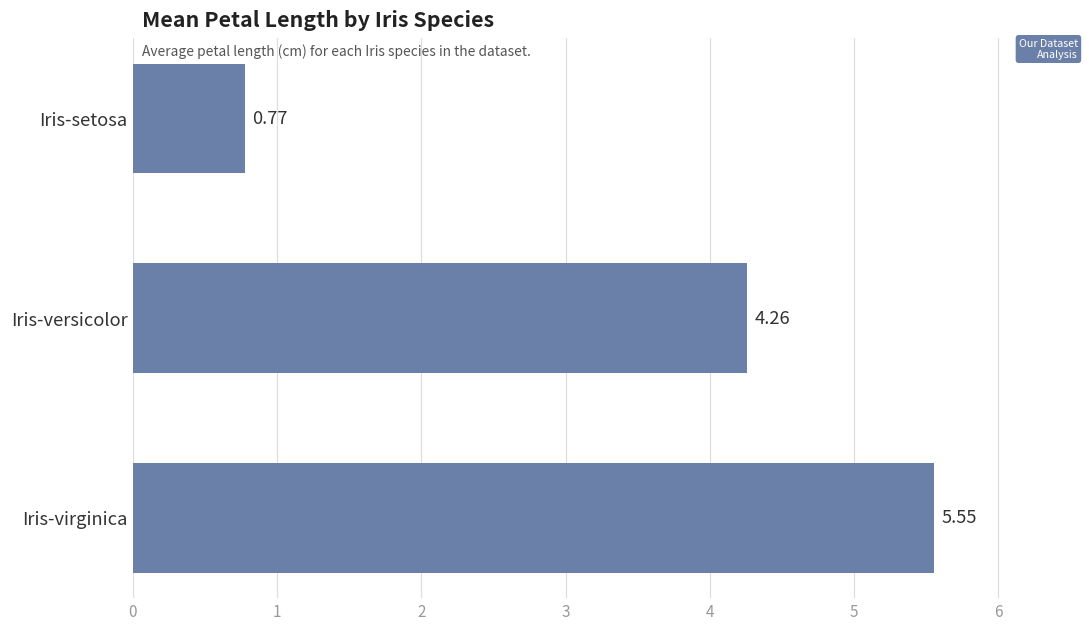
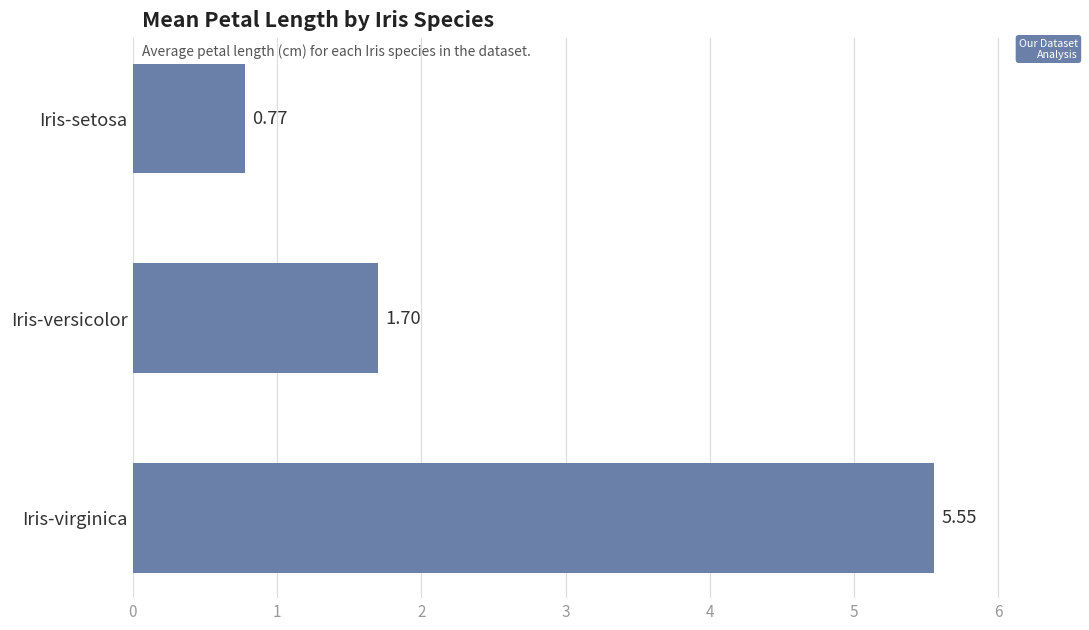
Iris-versicolor: 4.26 -> 1.70
